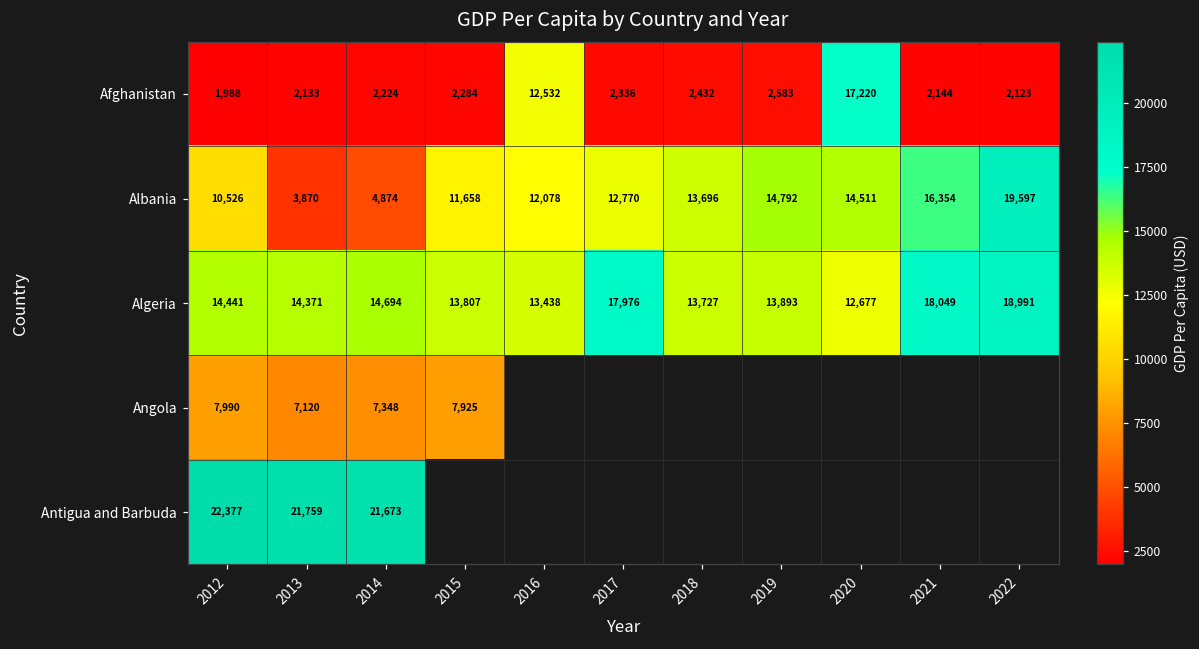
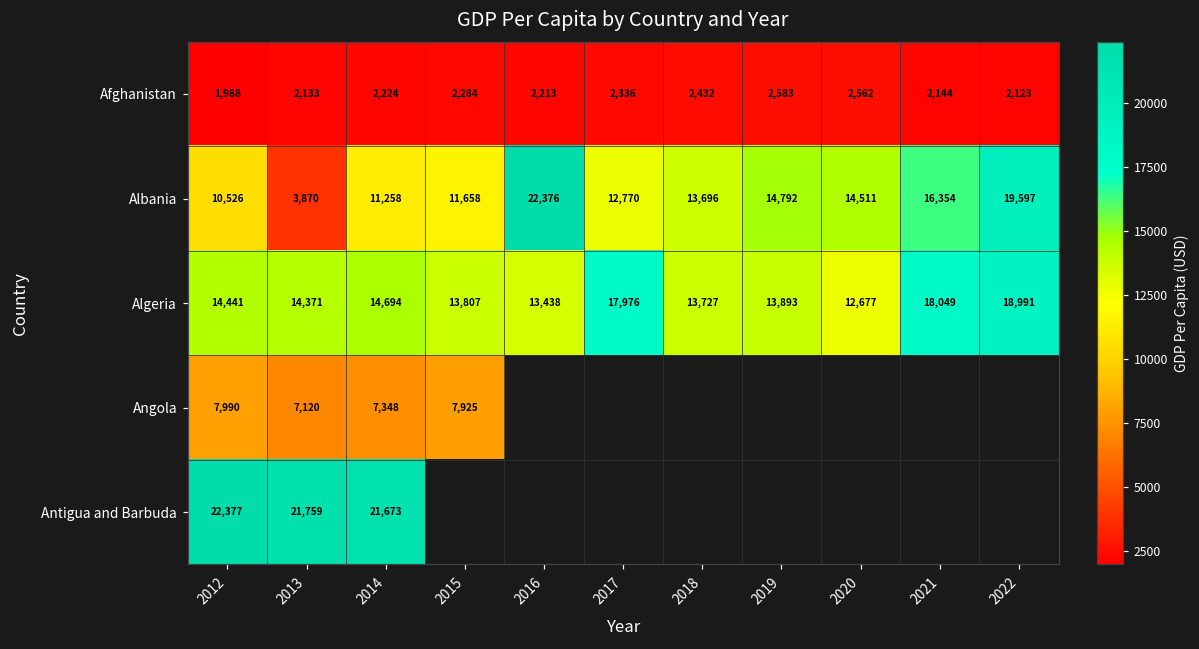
Afghanistan, 2016: 12,532 -> 2,213
Afghanistan, 2020: 17,220 -> 2,562
Albania, 2014: 4,874 -> 11,258
Albania, 2016: 12,078 -> 22,376
